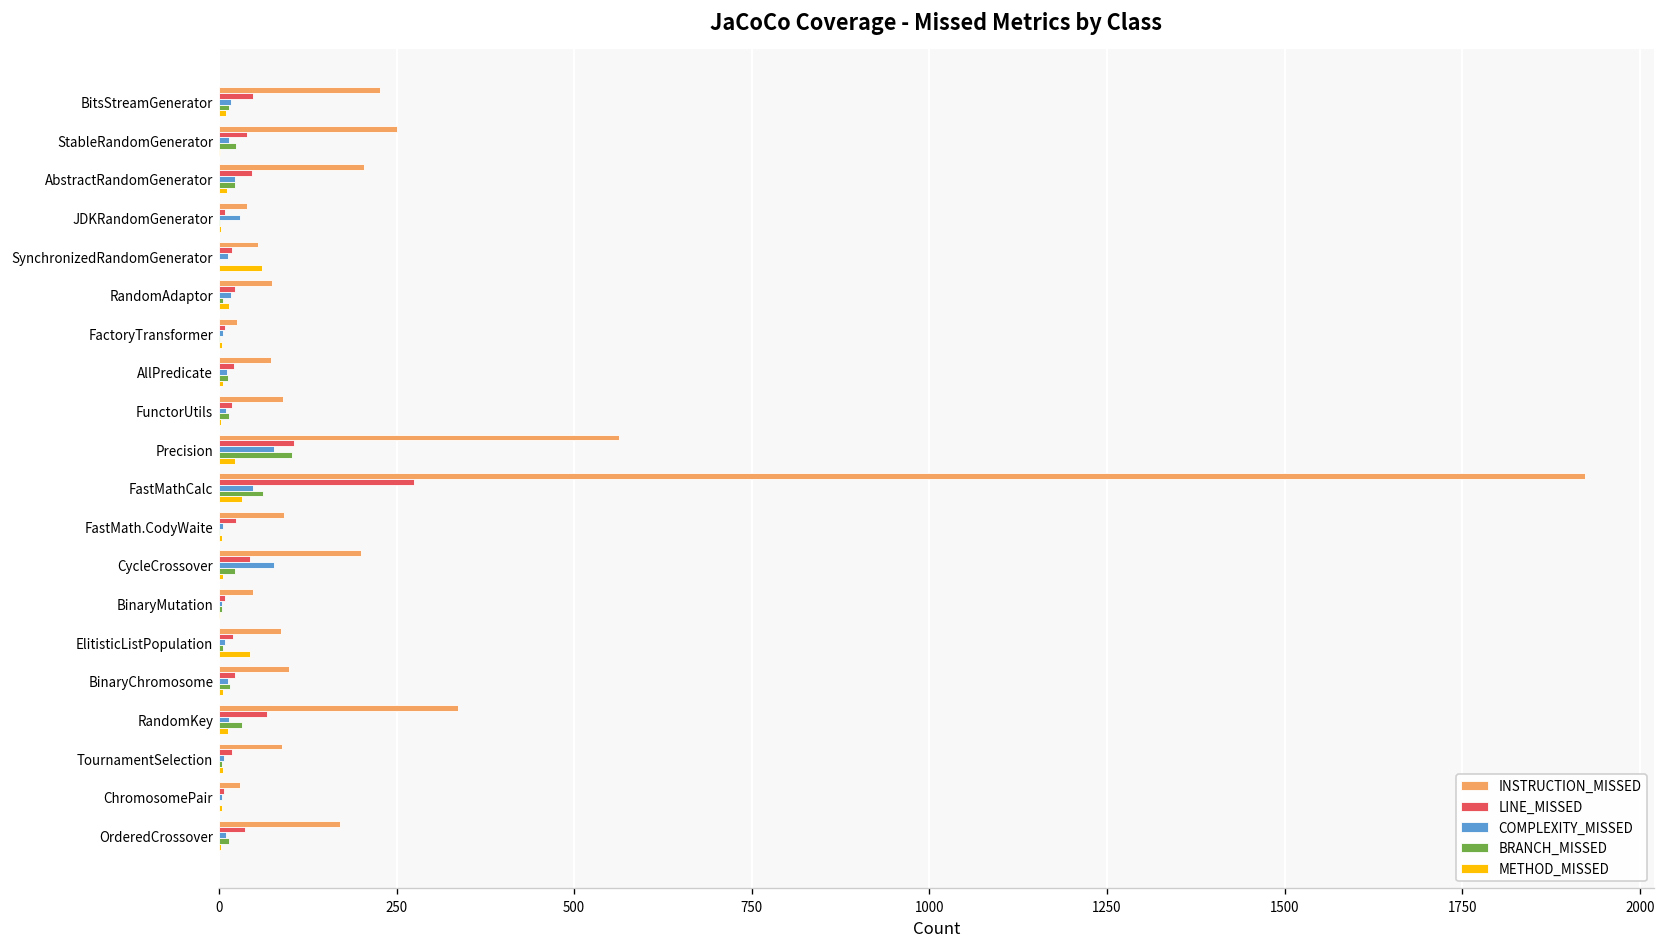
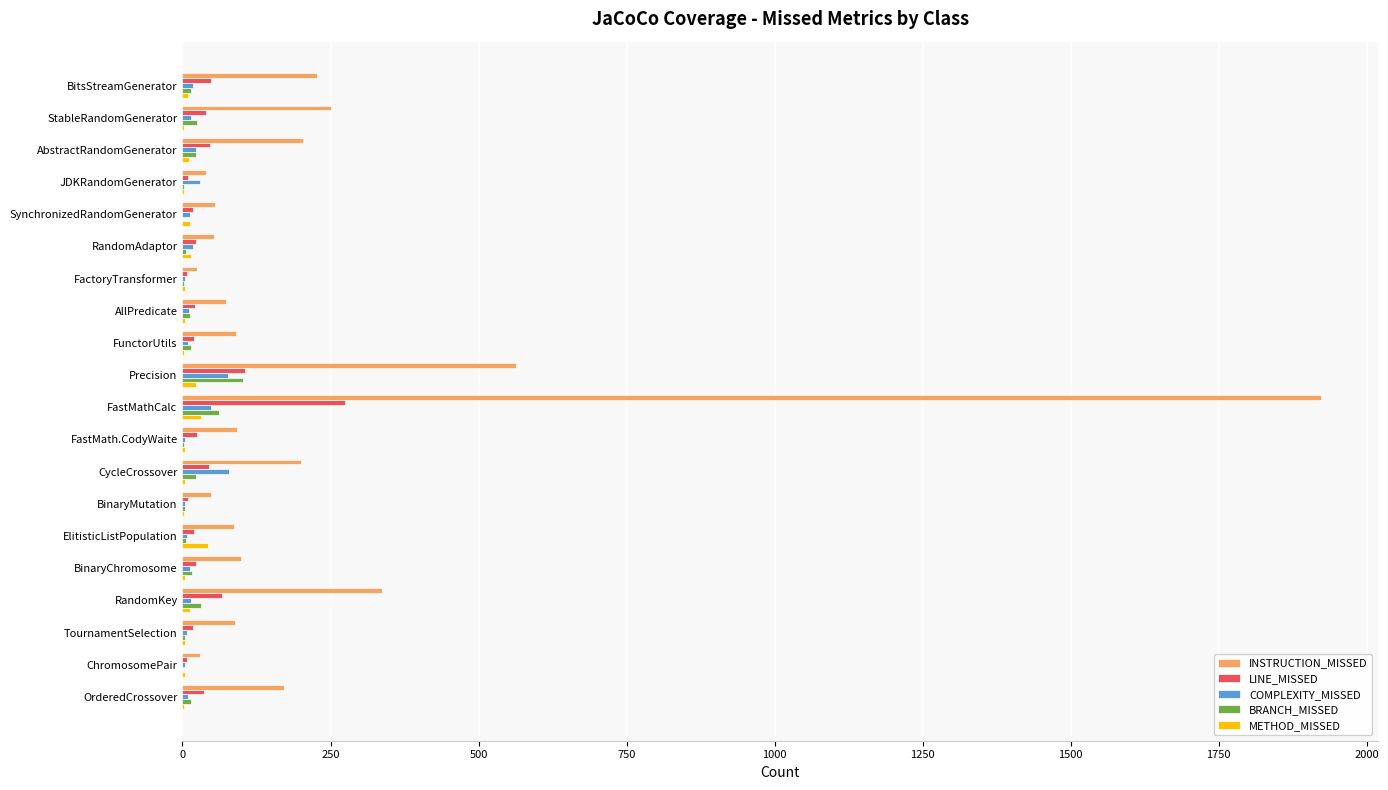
METHOD_MISSED, SynchronizedRandomGenerator: 60 -> 10
INSTRUCTION_MISSED, RandomAdaptor: 80 -> 50
